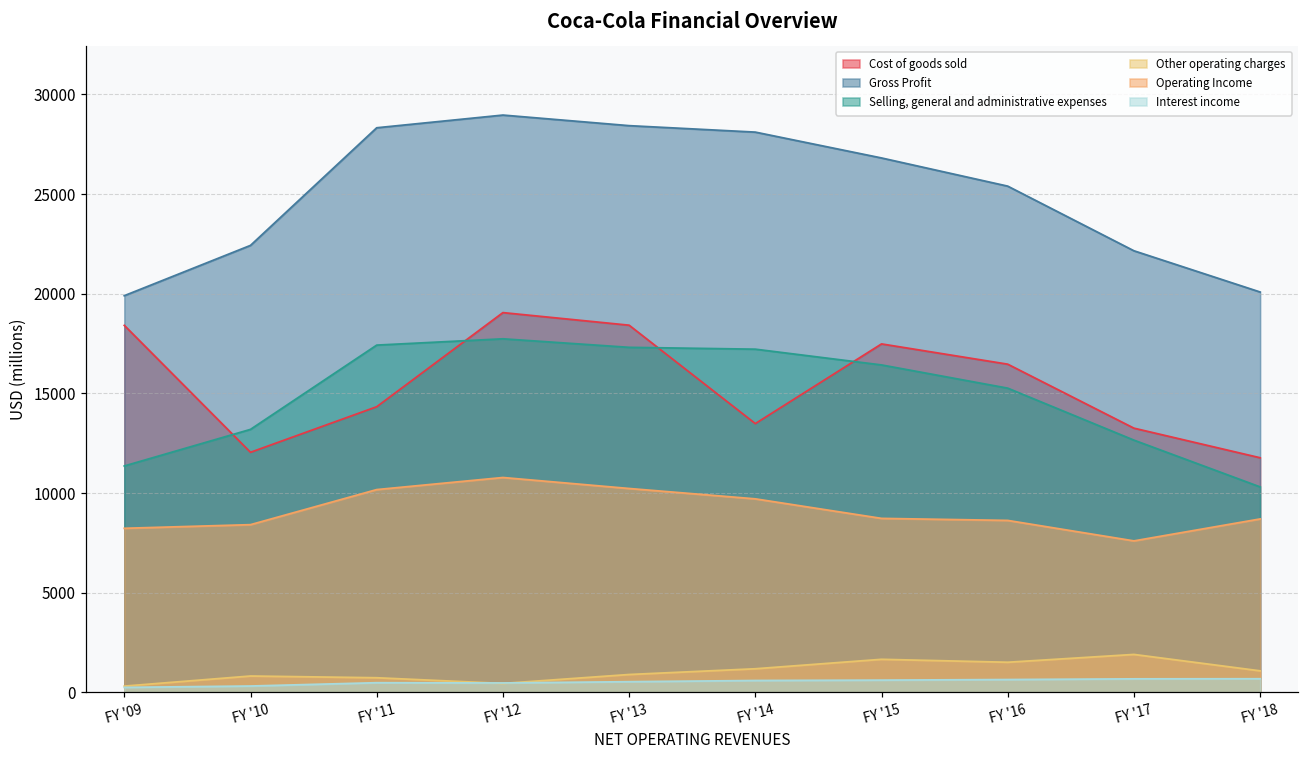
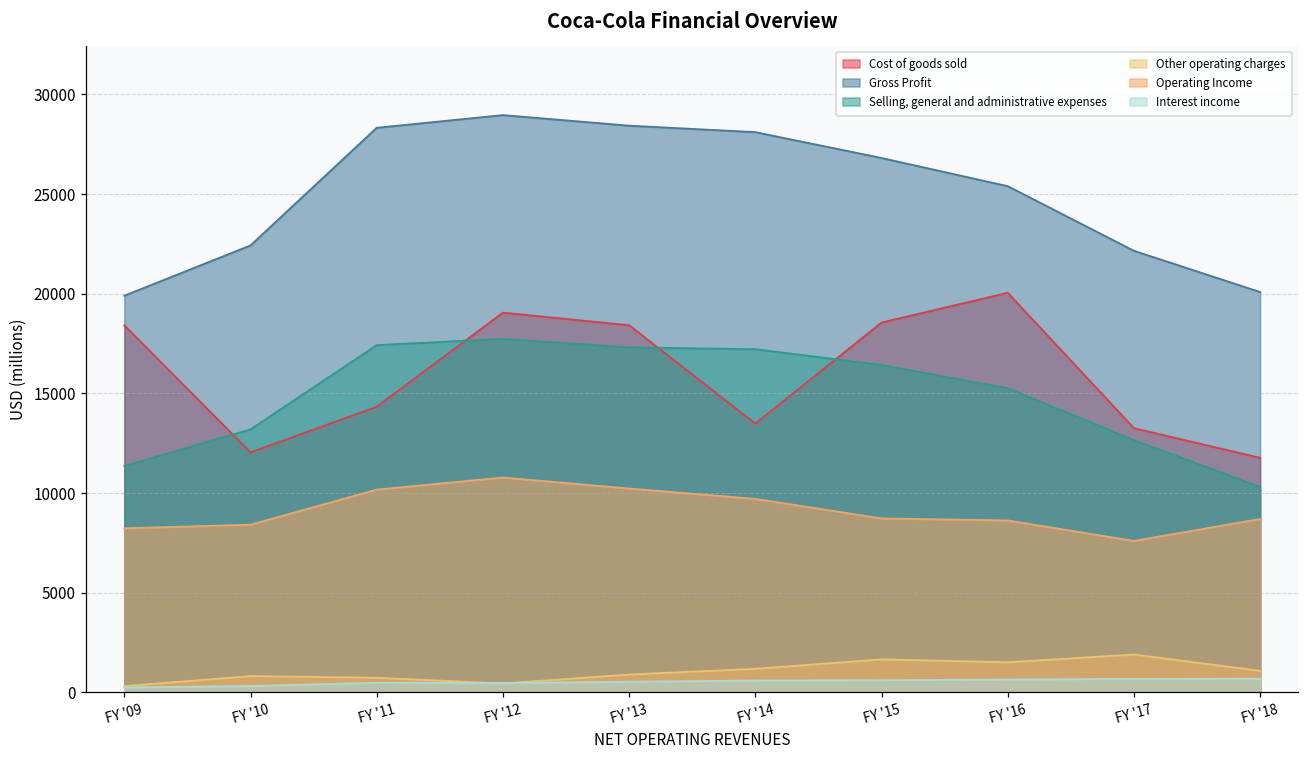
Cost of goods sold, FY '15: 17500 -> 18600
Cost of goods sold, FY '16: 16500 -> 20000
